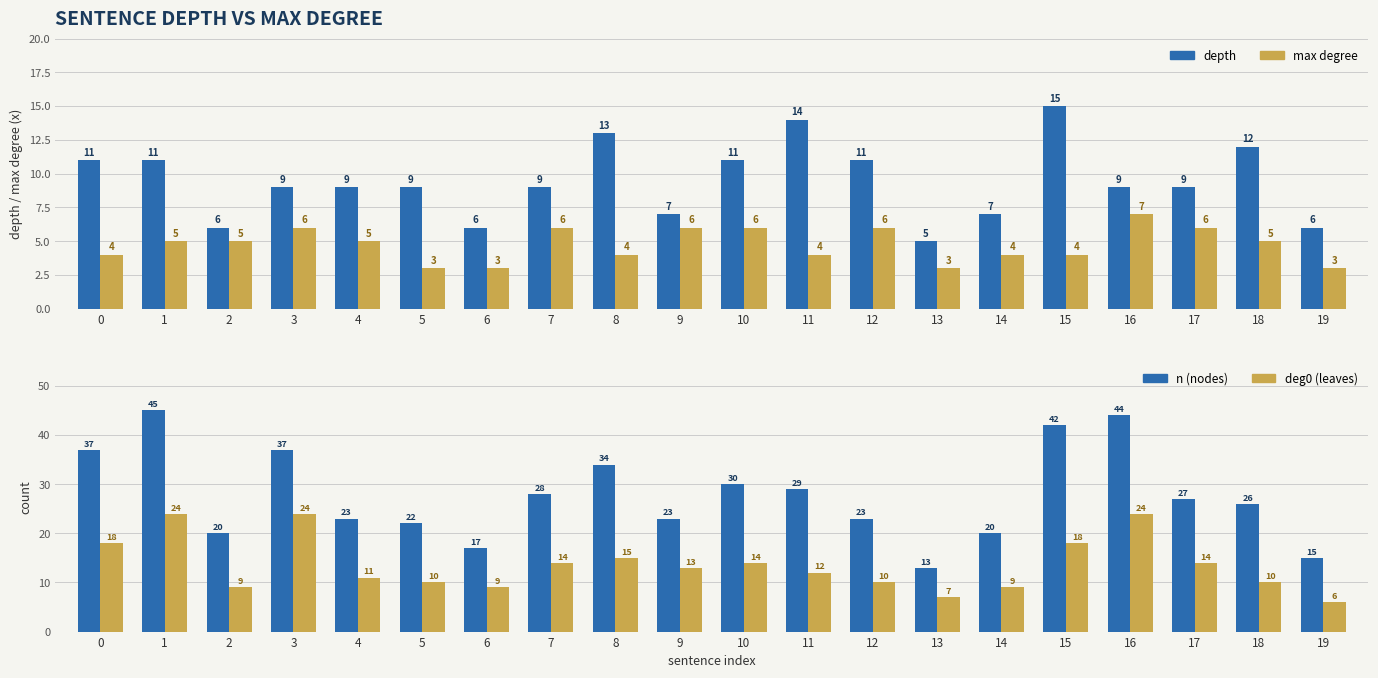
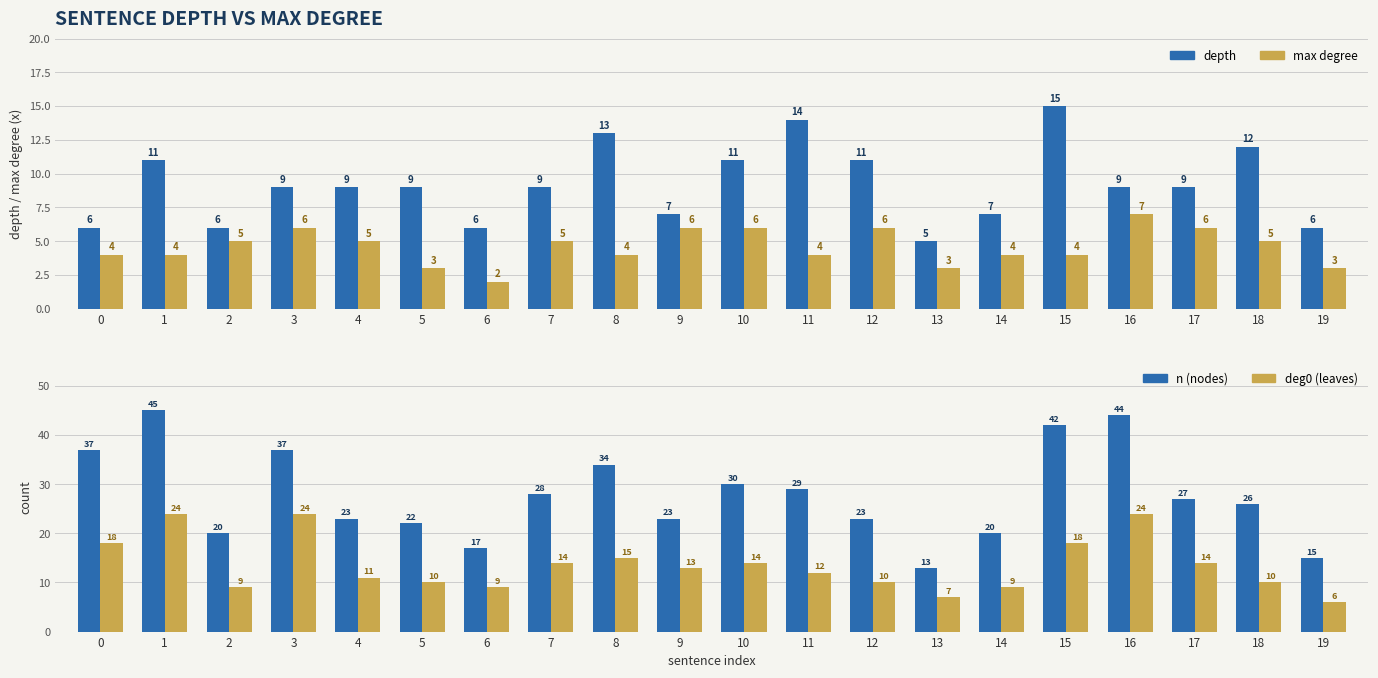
SENTENCE DEPTH VS MAX DEGREE, depth, 0: 11 -> 6
SENTENCE DEPTH VS MAX DEGREE, max degree, 1: 5 -> 4
SENTENCE DEPTH VS MAX DEGREE, max degree, 6: 3 -> 2
SENTENCE DEPTH VS MAX DEGREE, max degree, 7: 6 -> 5
